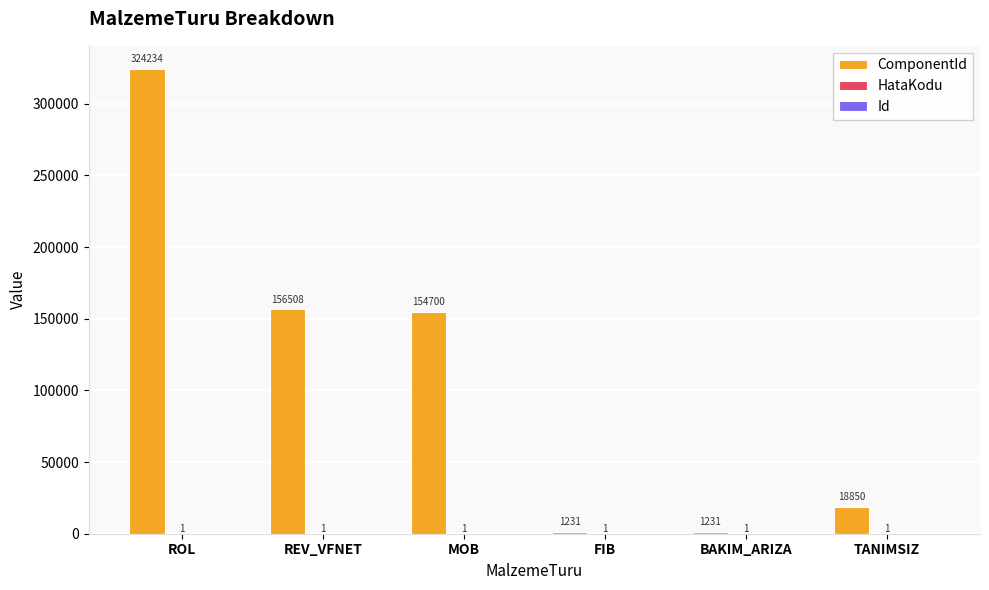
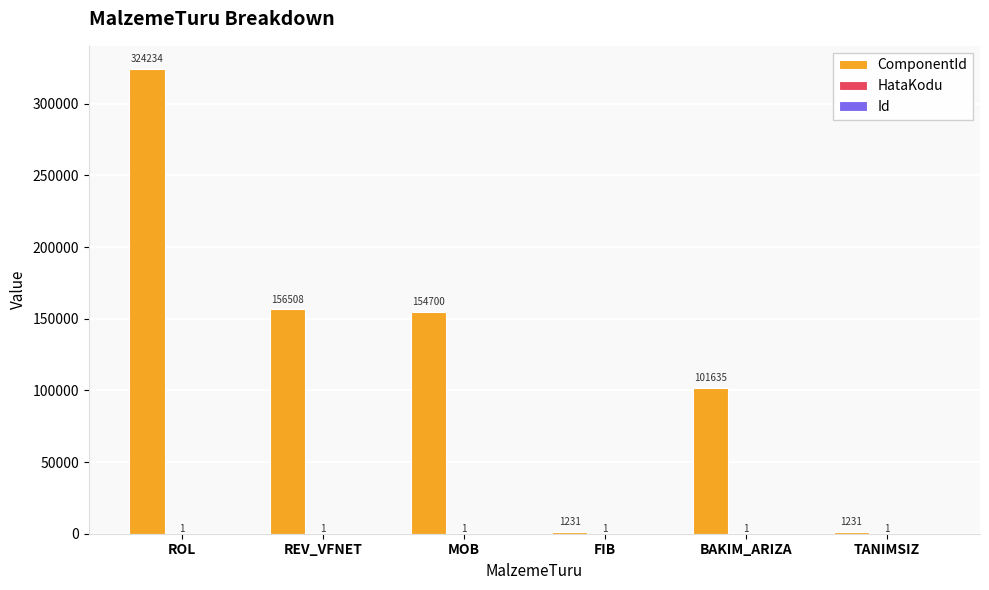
ComponentId, BAKIM_ARIZA: 1231 -> 101635
ComponentId, TANIMSIZ: 18850 -> 1231
